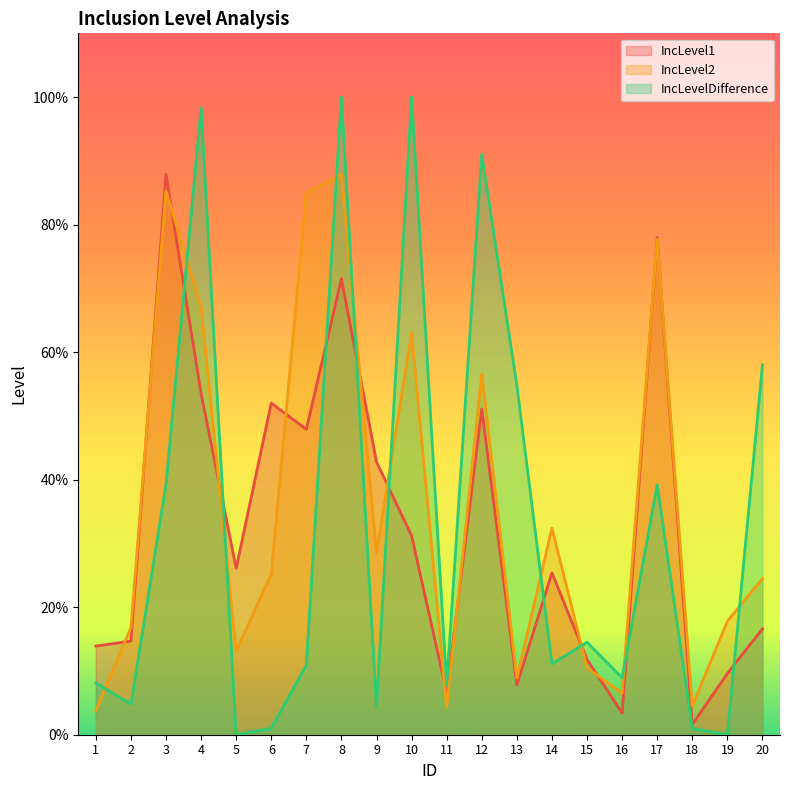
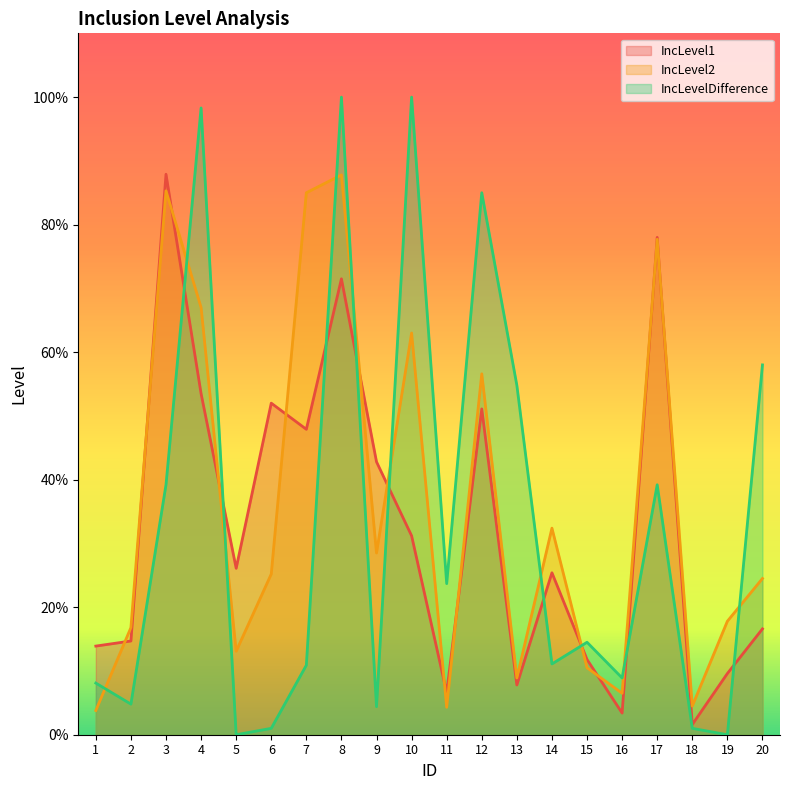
IncLevelDifference, 11: 8% -> 24%
IncLevelDifference, 12: 91% -> 85%
